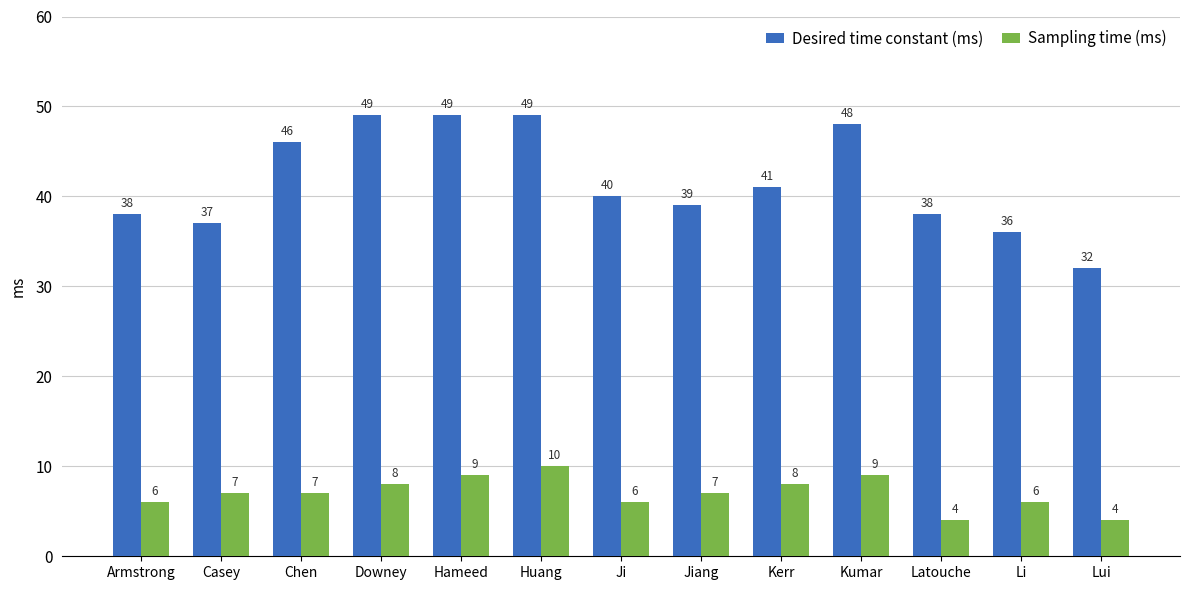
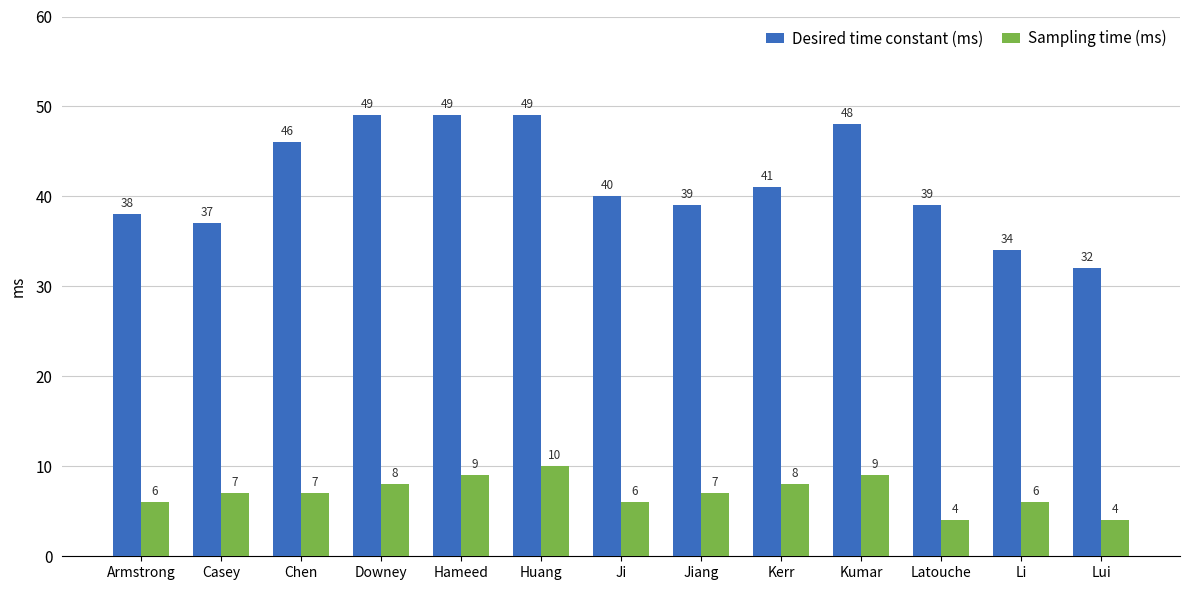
Desired time constant (ms), Latouche: 38 -> 39
Desired time constant (ms), Li: 36 -> 34
